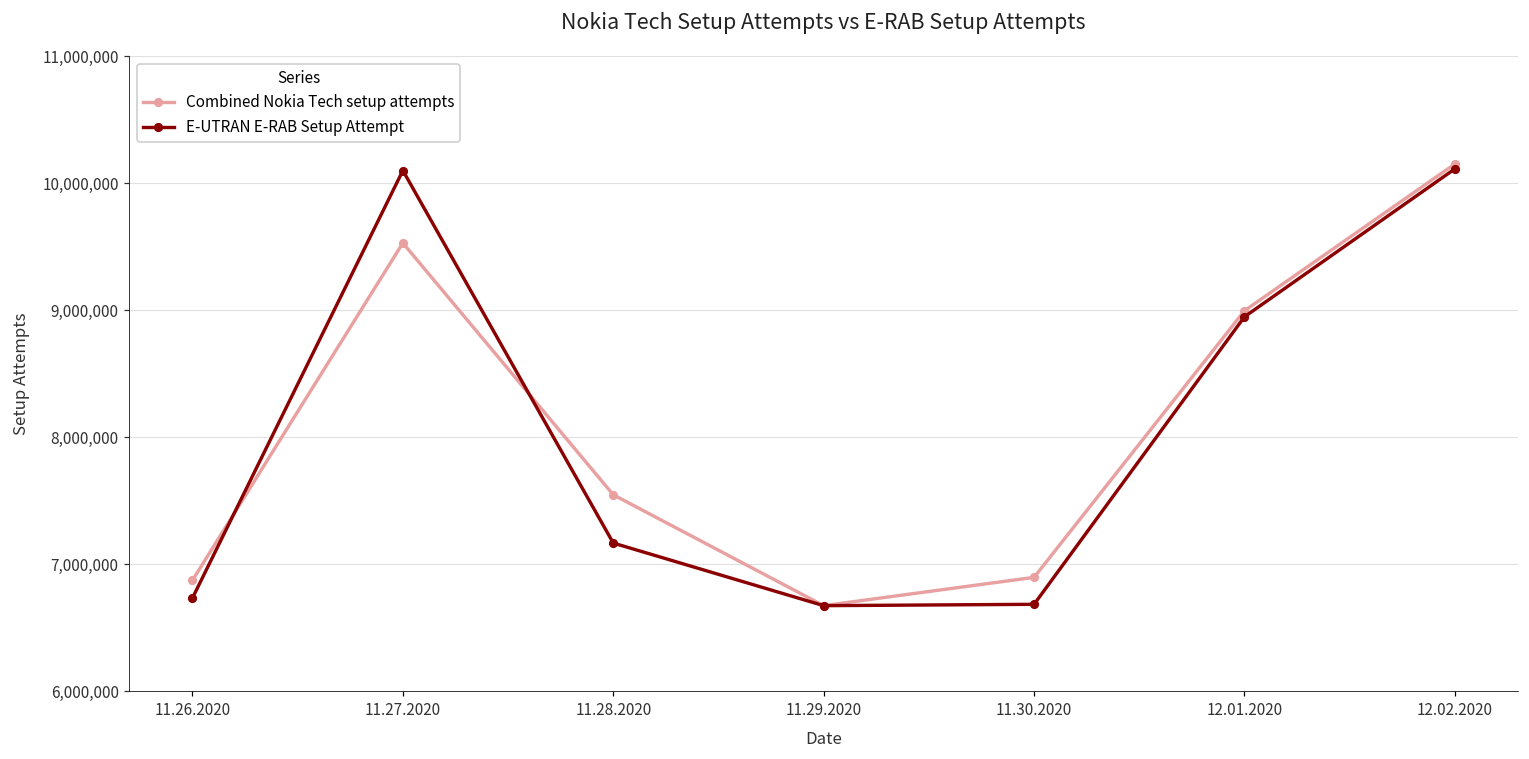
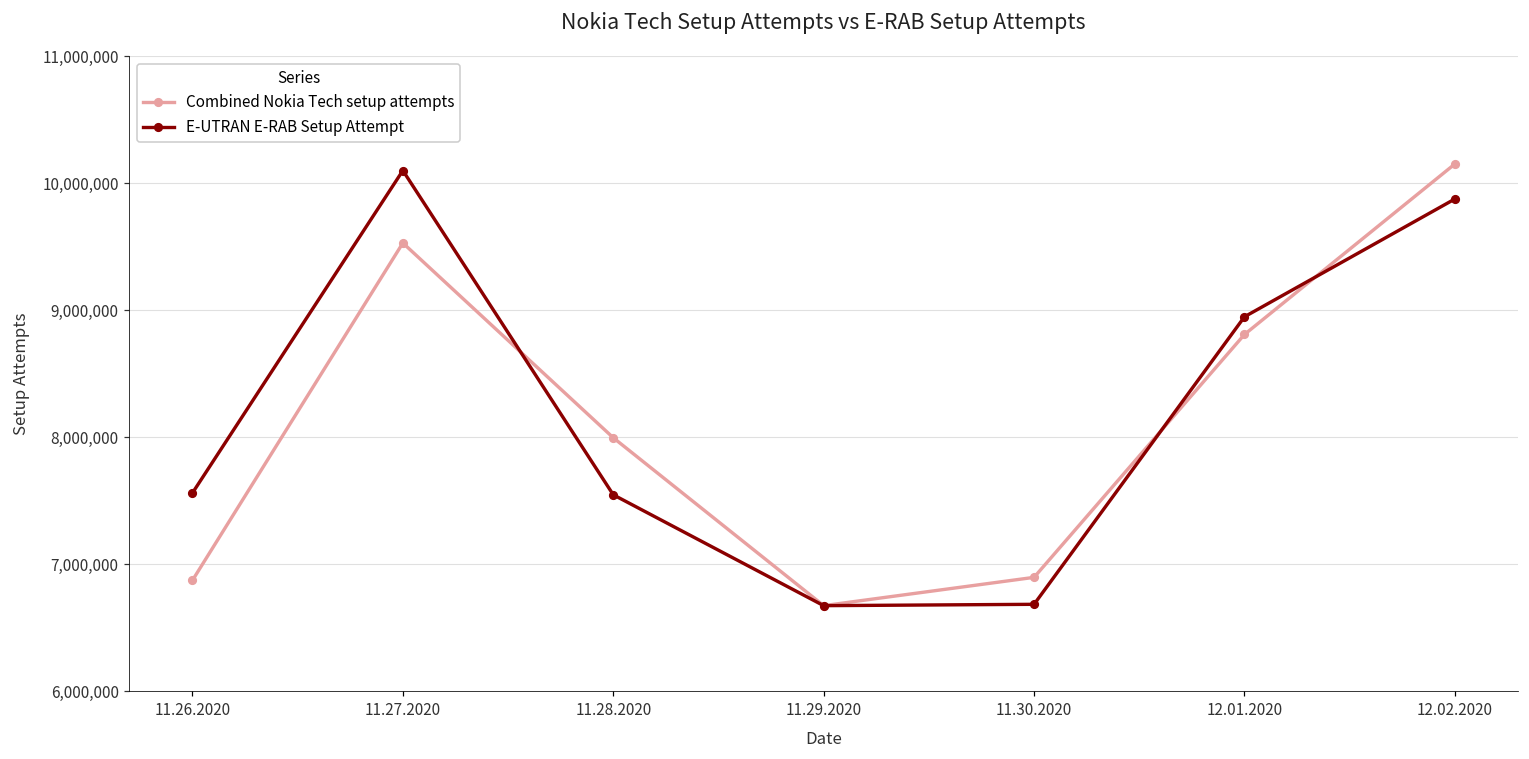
E-UTRAN E-RAB Setup Attempt, 11.26.2020: 6,730,000 -> 7,560,000
Combined Nokia Tech setup attempts, 11.28.2020: 7,550,000 -> 7,990,000
E-UTRAN E-RAB Setup Attempt, 11.28.2020: 7,160,000 -> 7,550,000
Combined Nokia Tech setup attempts, 12.01.2020: 8,990,000 -> 8,810,000
E-UTRAN E-RAB Setup Attempt, 12.02.2020: 10,110,000 -> 9,870,000
